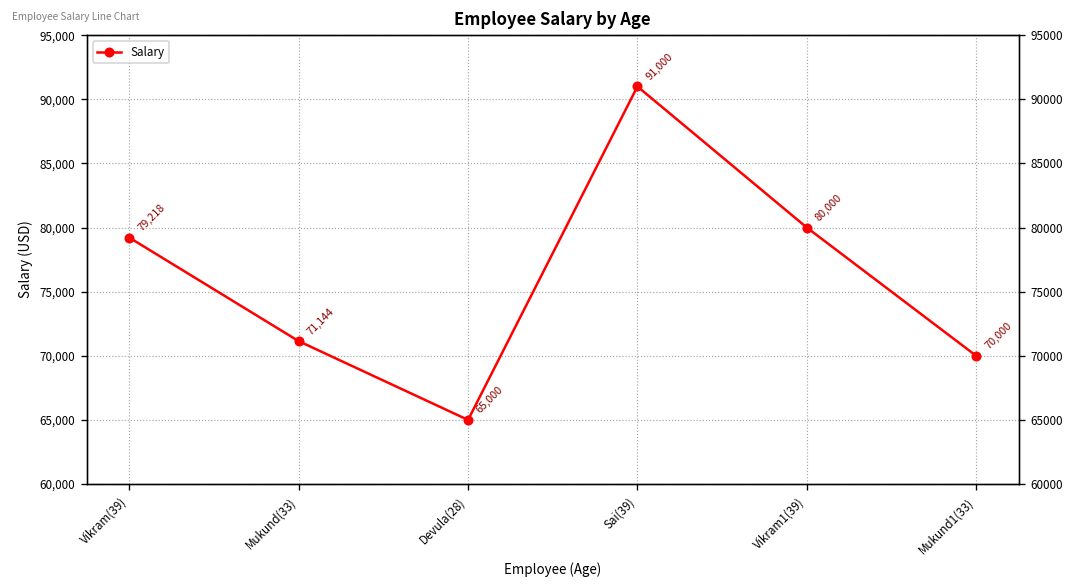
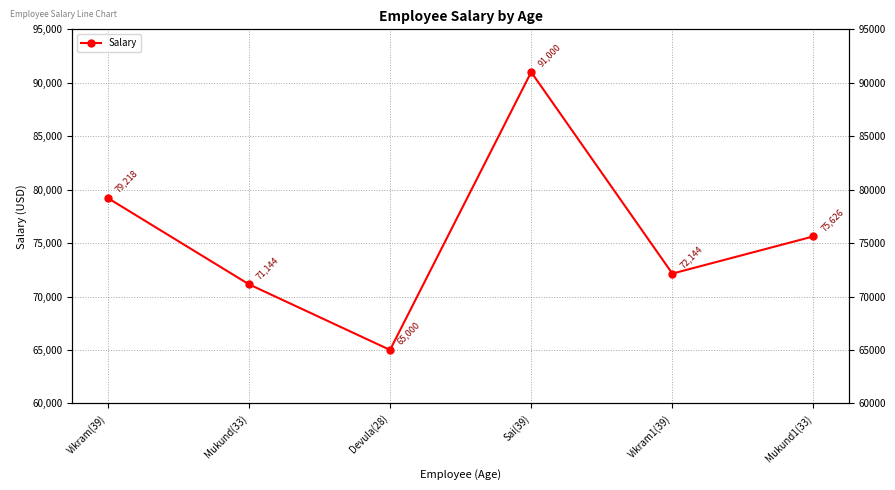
Vikram1(39): 80,000 -> 72,144
Mukund1(33): 70,000 -> 75,626
